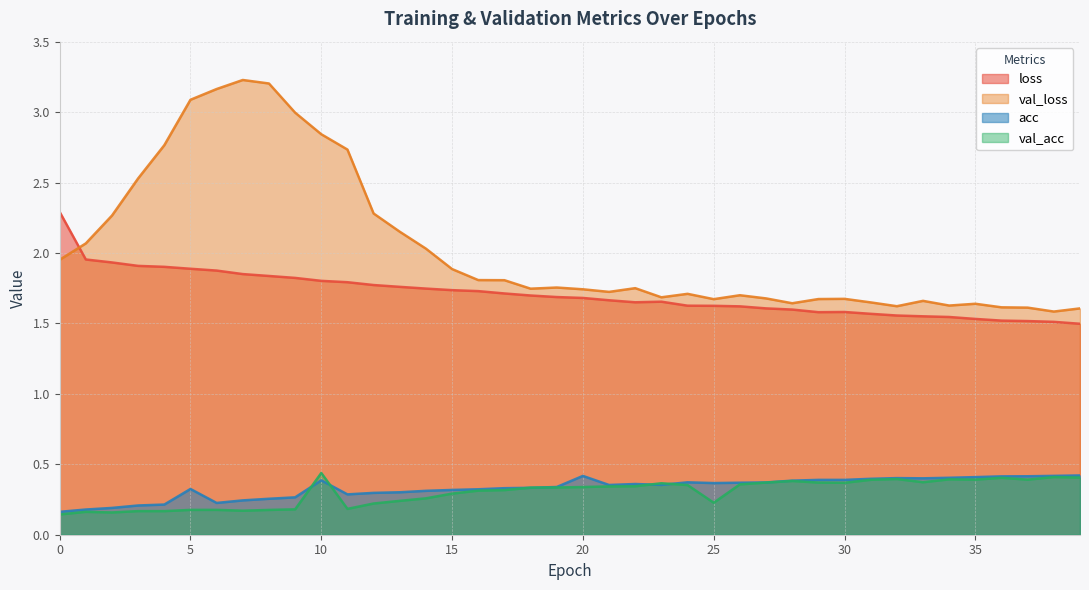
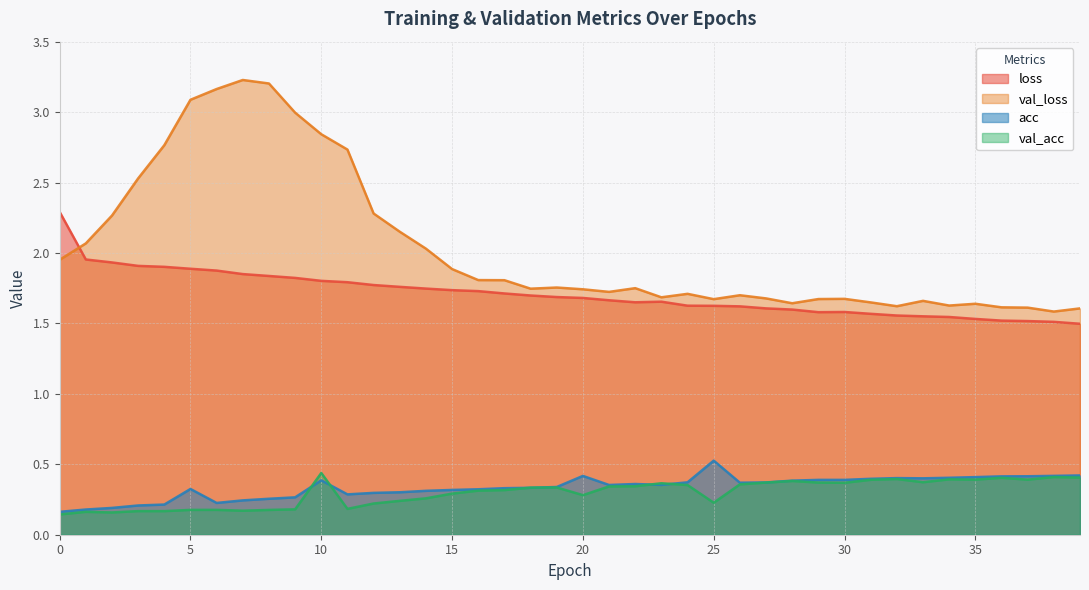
val_acc, 20: 0.34 -> 0.28
acc, 25: 0.37 -> 0.53
